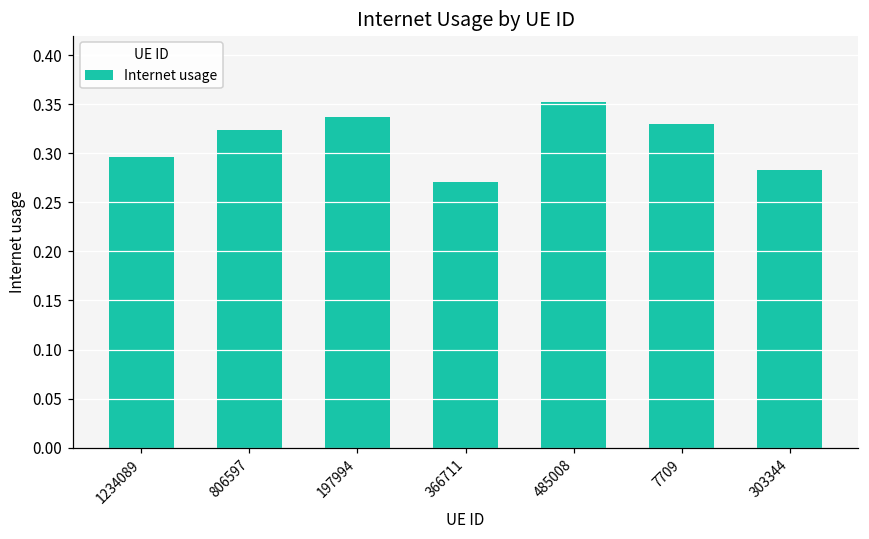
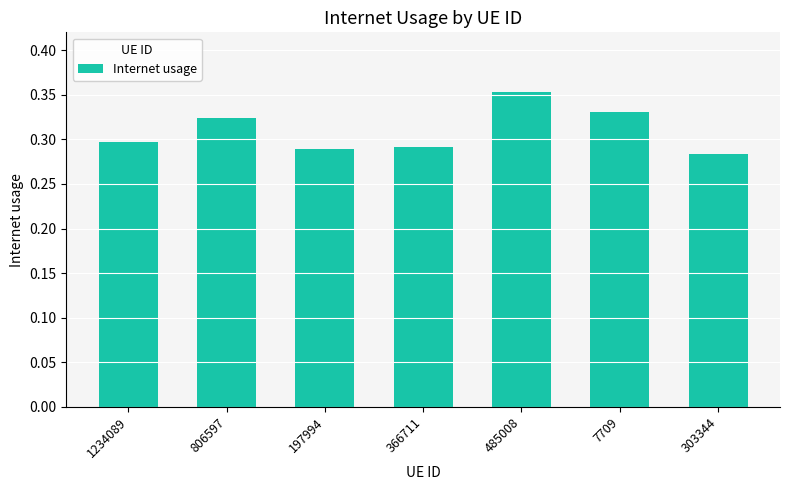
197994: 0.34 -> 0.29
366711: 0.27 -> 0.29
